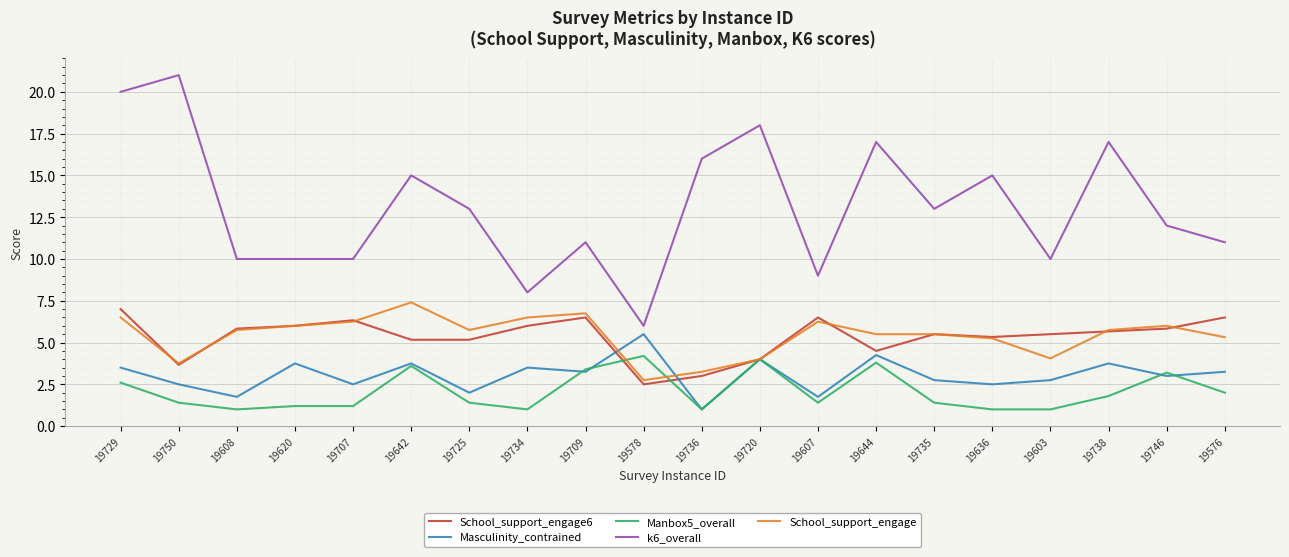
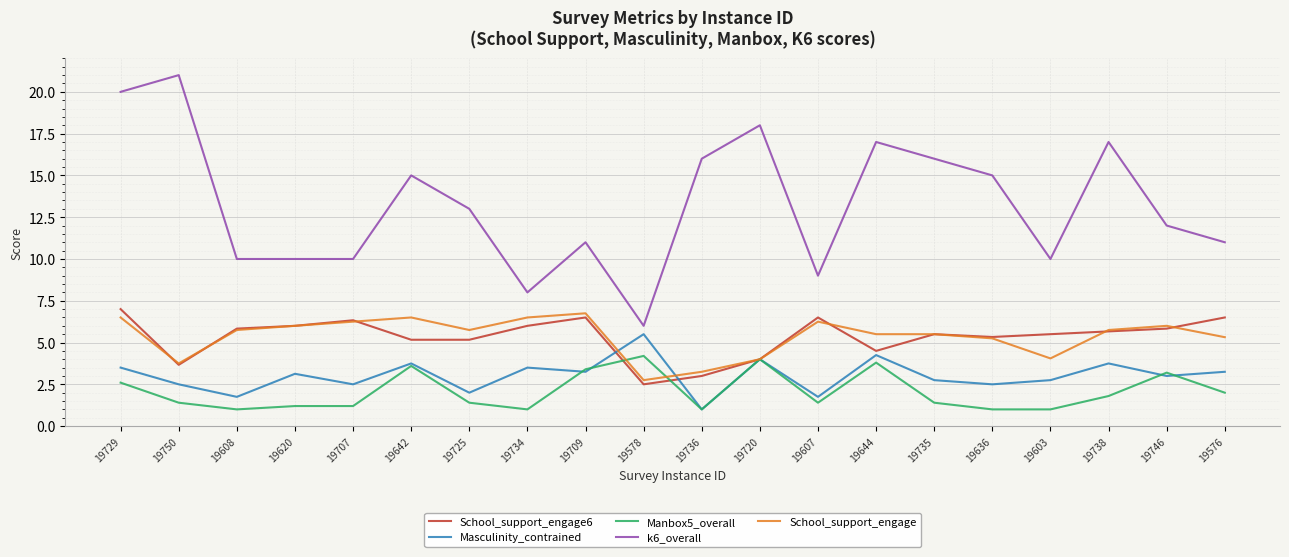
Masculinity_contrained, 19620: 3.8 -> 3.1
School_support_engage, 19642: 7.4 -> 6.5
k6_overall, 19735: 13 -> 16
